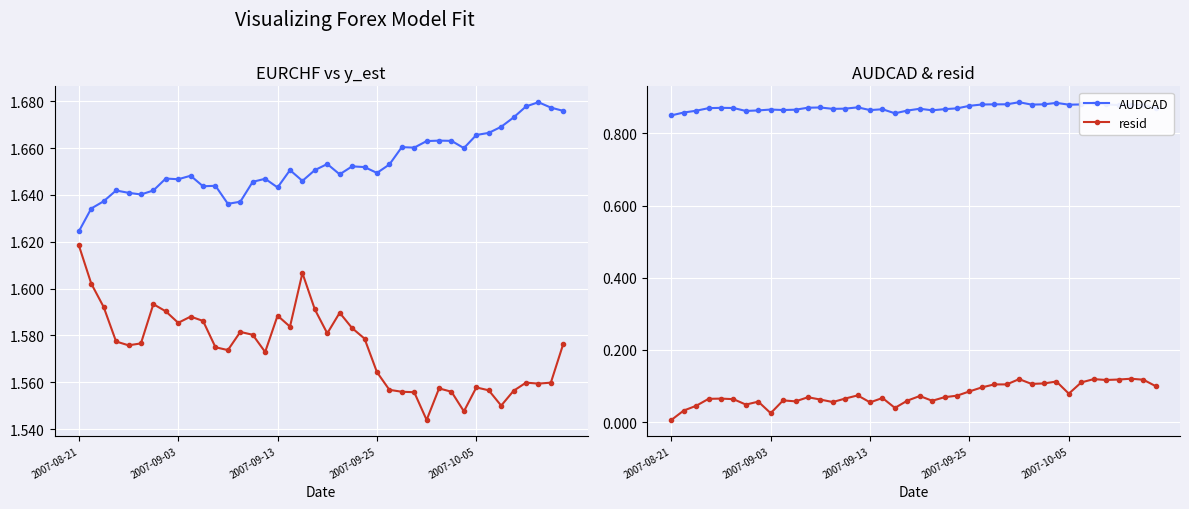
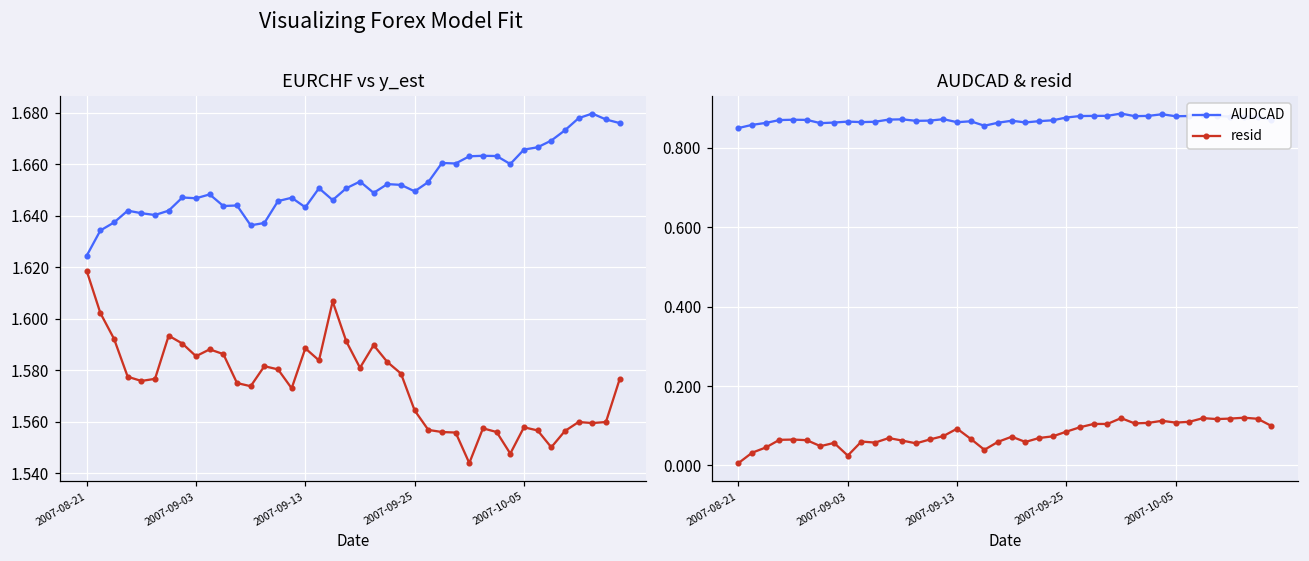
AUDCAD & resid, resid, 2007-09-13: 0.05 -> 0.09
AUDCAD & resid, resid, 2007-10-05: 0.08 -> 0.11
